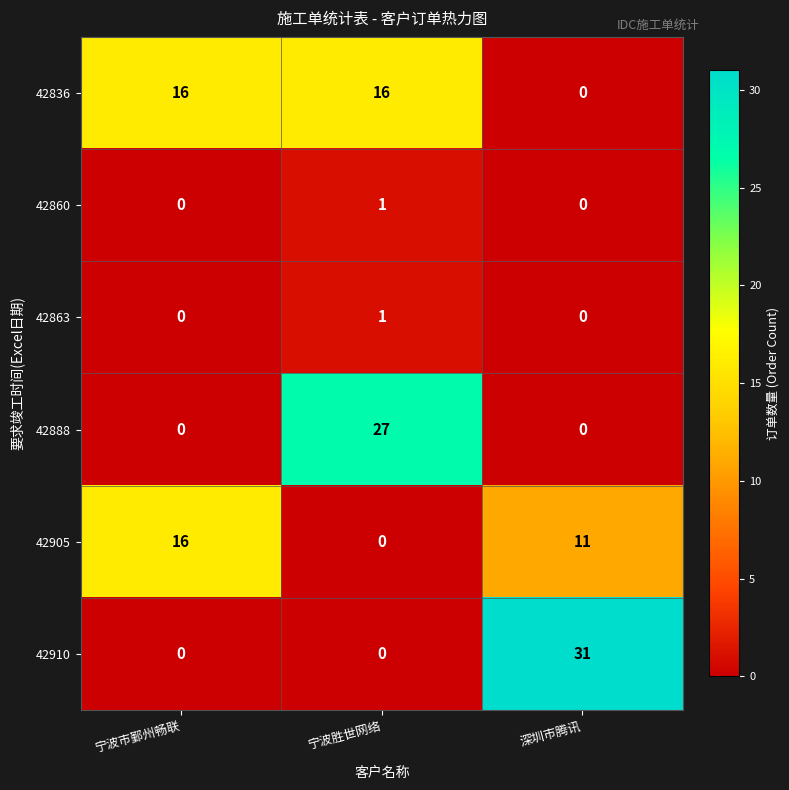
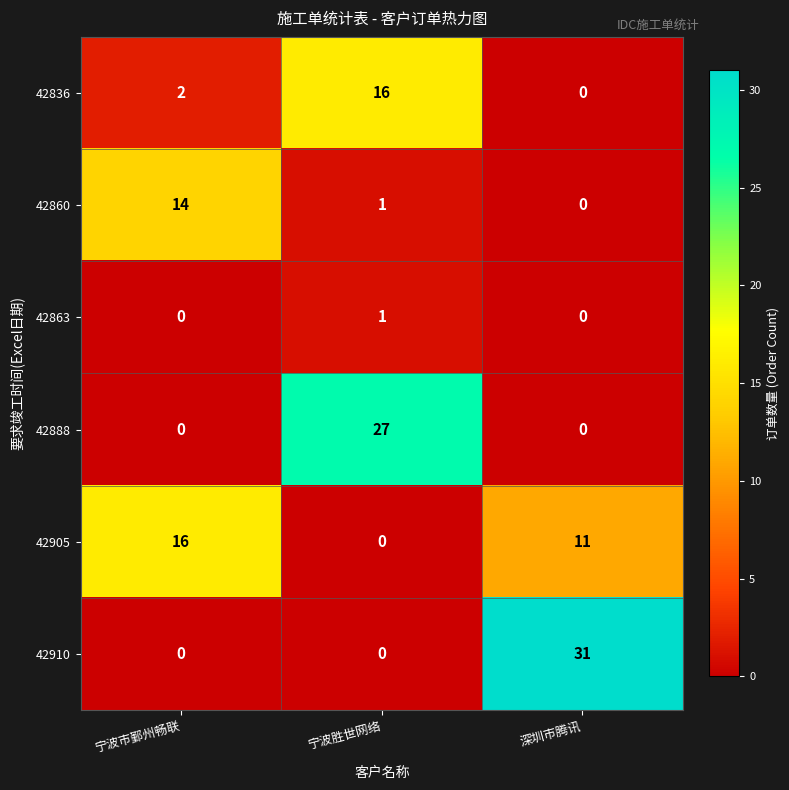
42836, 宁波市鄞州畅联: 16 -> 2
42860, 宁波市鄞州畅联: 0 -> 14
